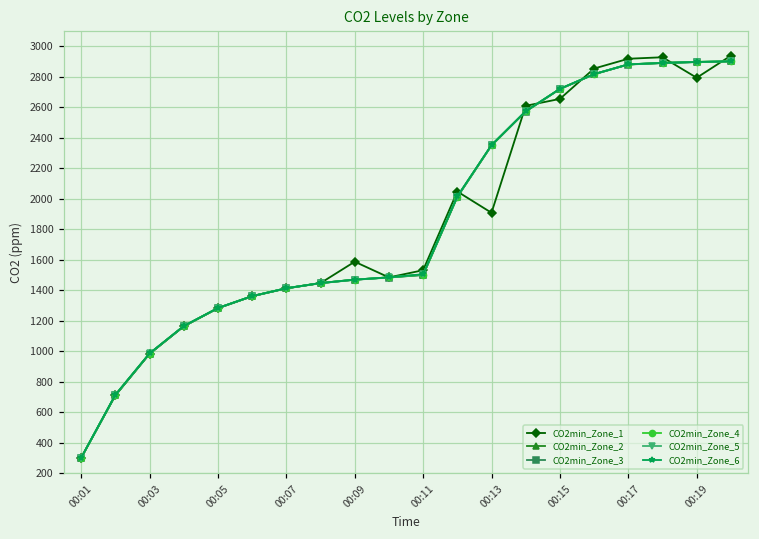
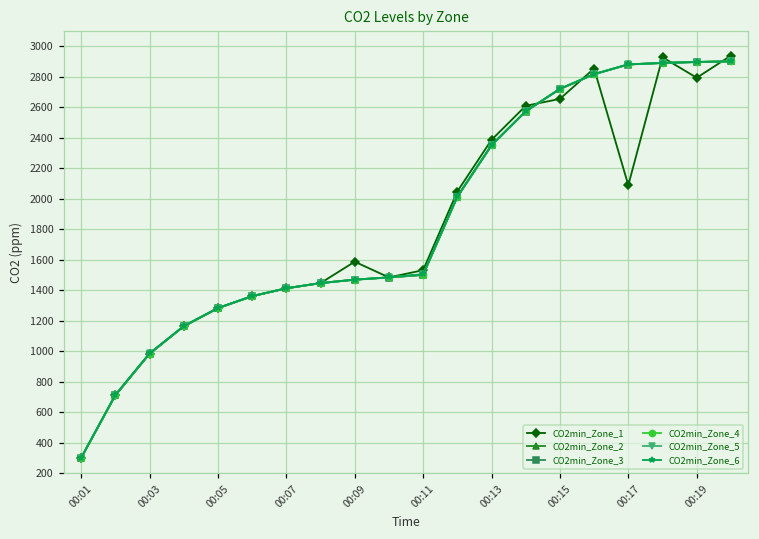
CO2min_Zone_1, 00:13: 1910 -> 2390
CO2min_Zone_1, 00:17: 2920 -> 2090
